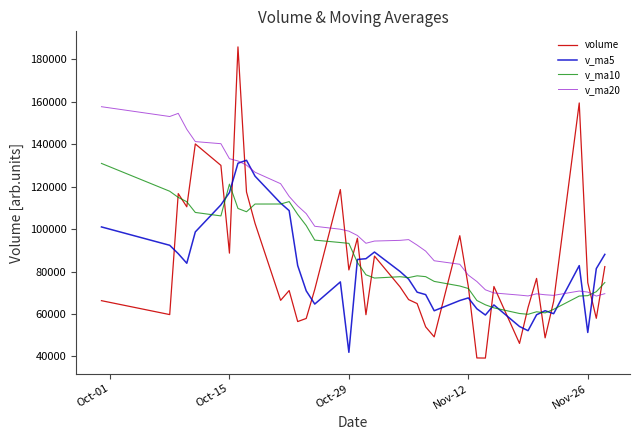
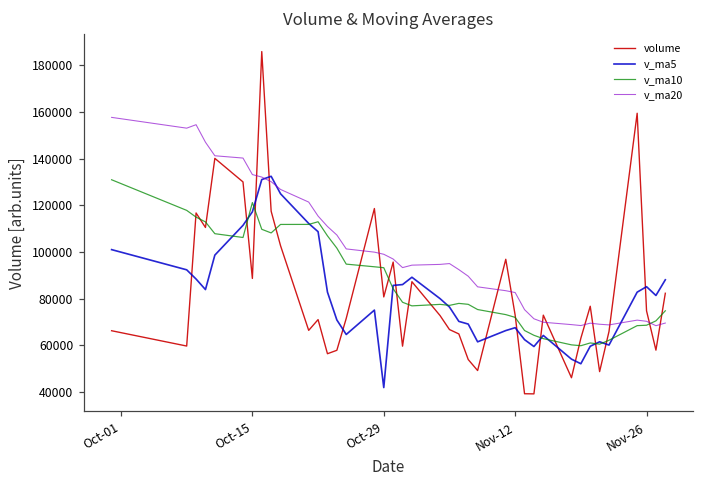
v_ma20, Nov-12: 78000 -> 83000
v_ma5, Nov-26: 51000 -> 85000
